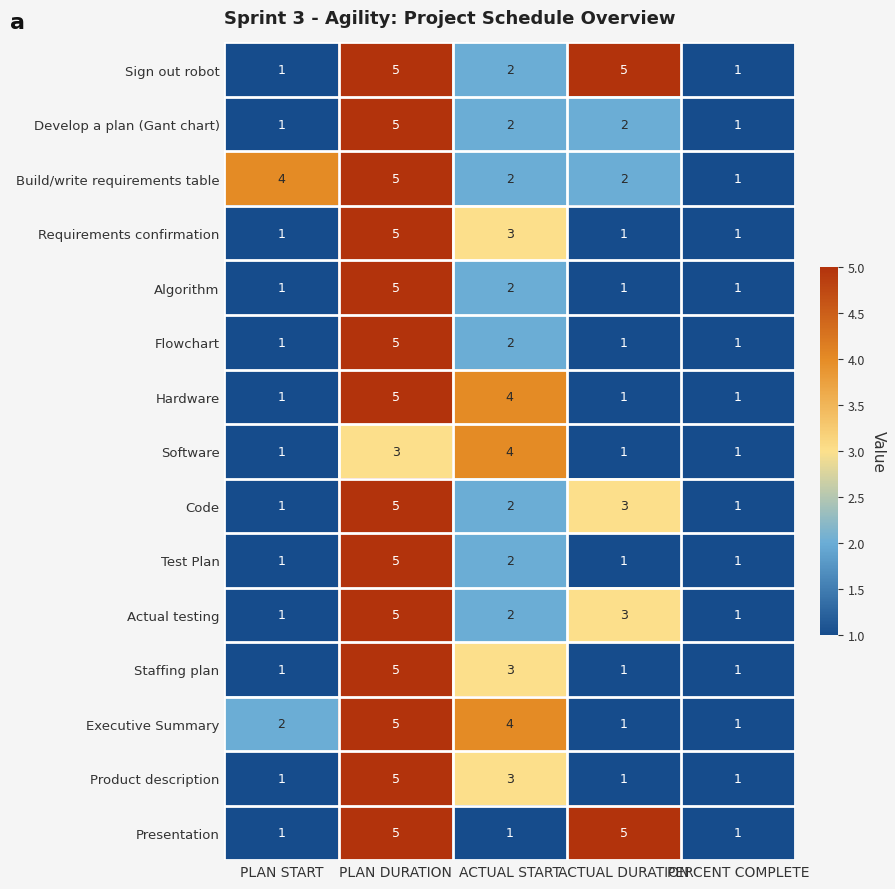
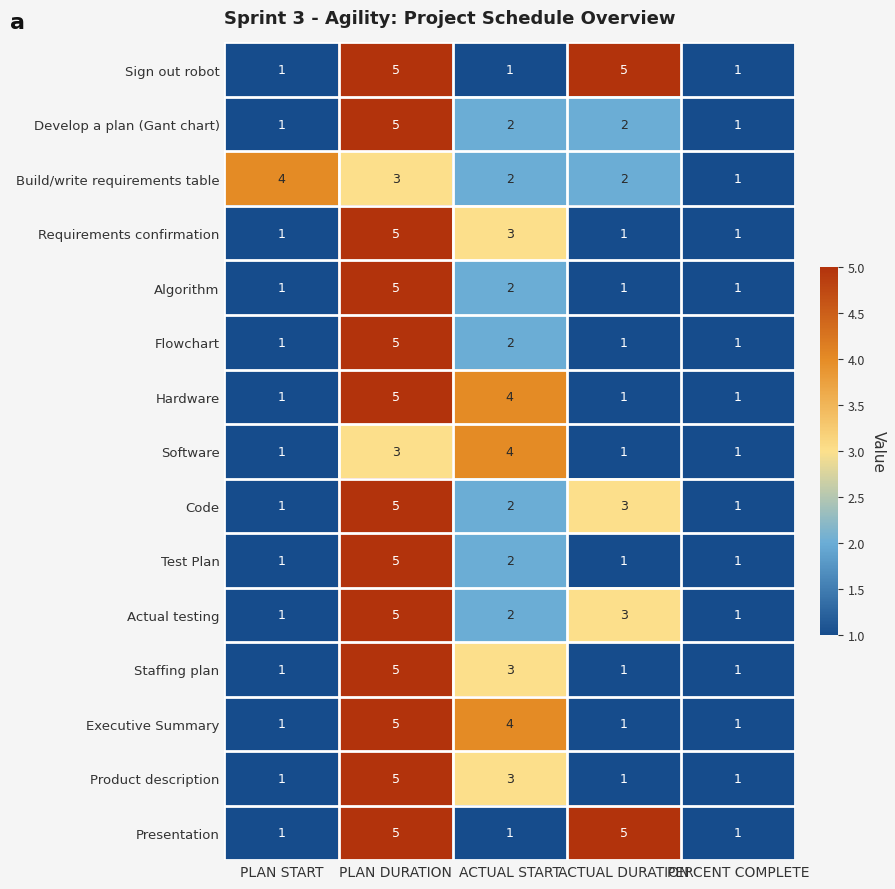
Sign out robot, ACTUAL START: 2 -> 1
Build/write requirements table, PLAN DURATION: 5 -> 3
Executive Summary, PLAN START: 2 -> 1
